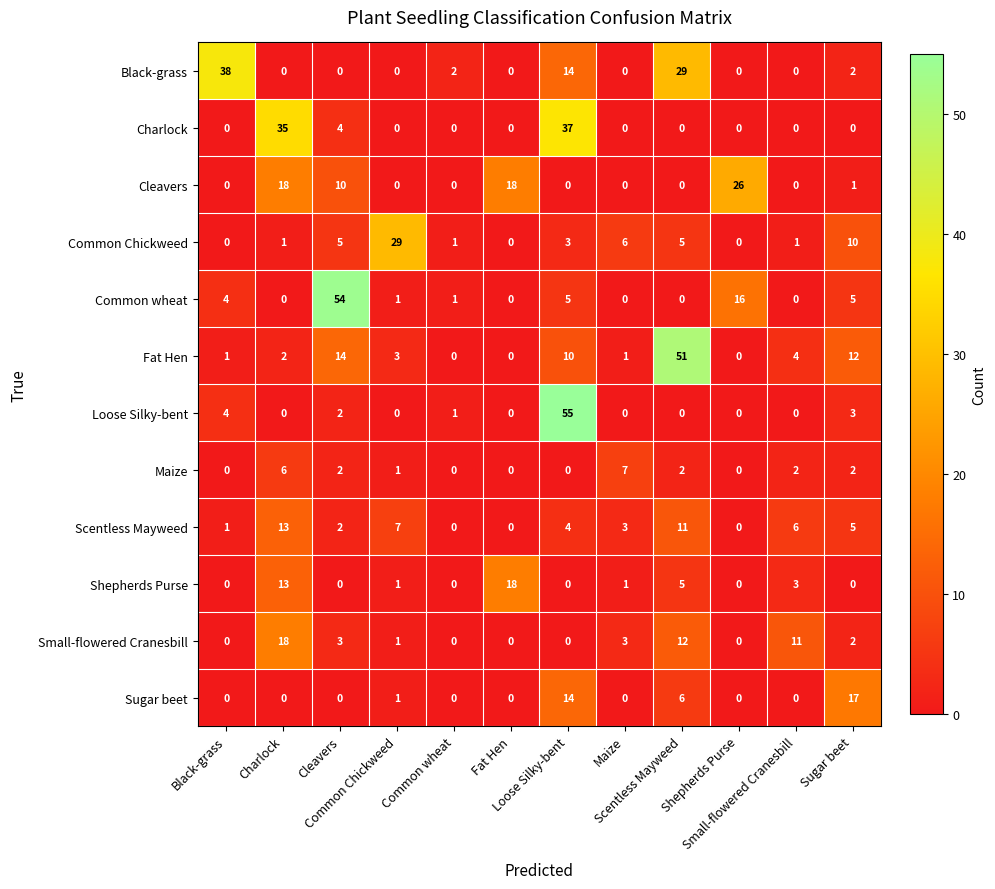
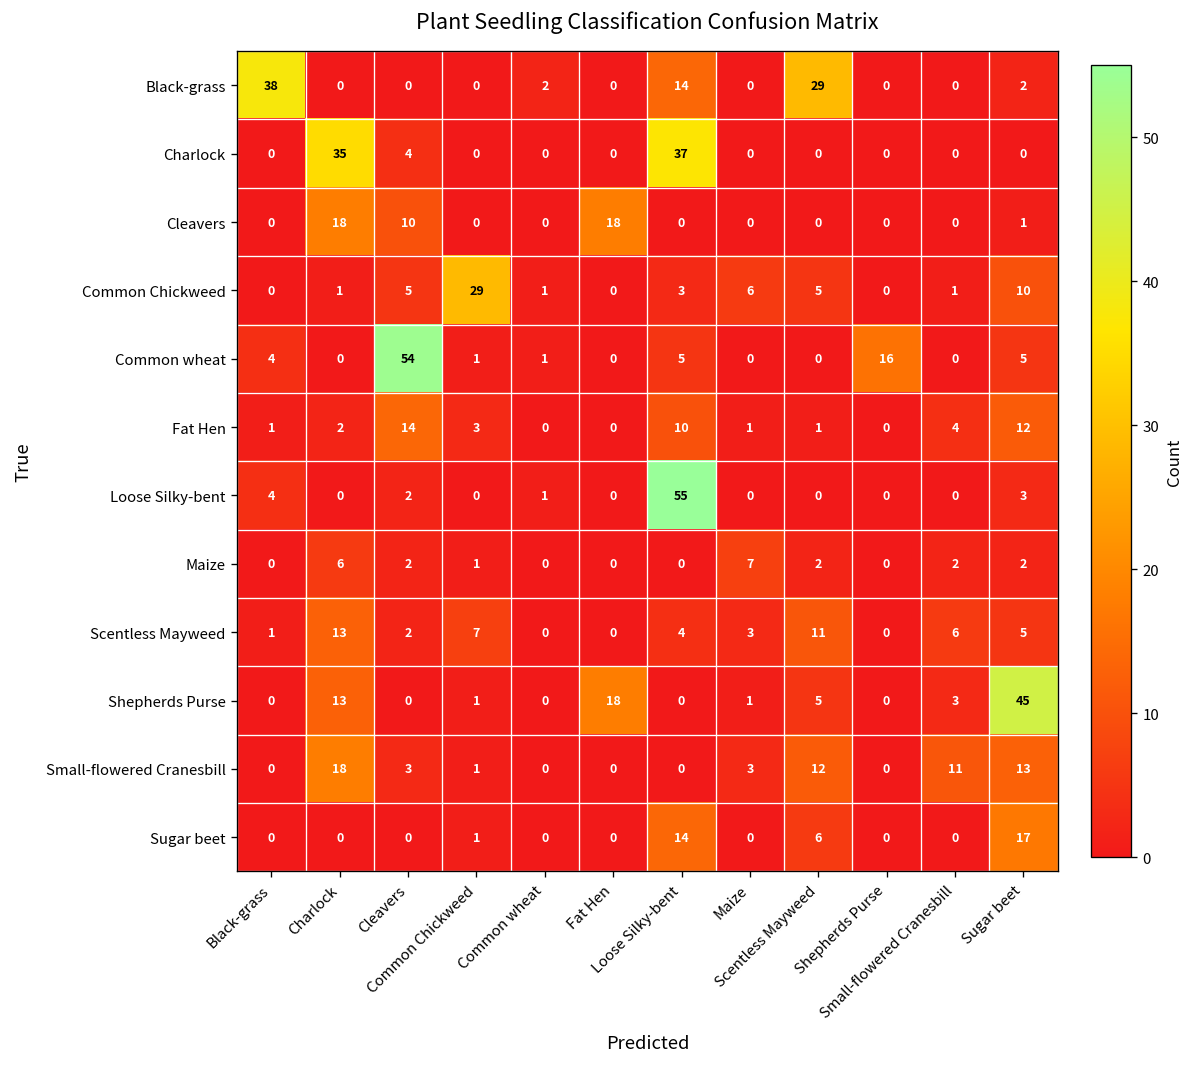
Cleavers, Shepherds Purse: 26 -> 0
Fat Hen, Scentless Mayweed: 51 -> 1
Shepherds Purse, Sugar beet: 0 -> 45
Small-flowered Cranesbill, Sugar beet: 2 -> 13
